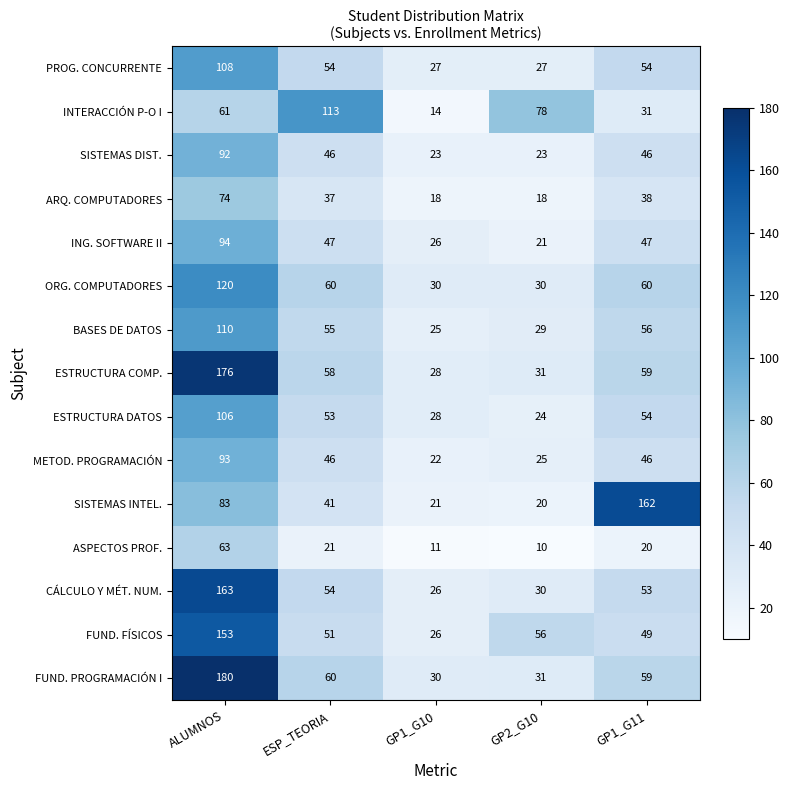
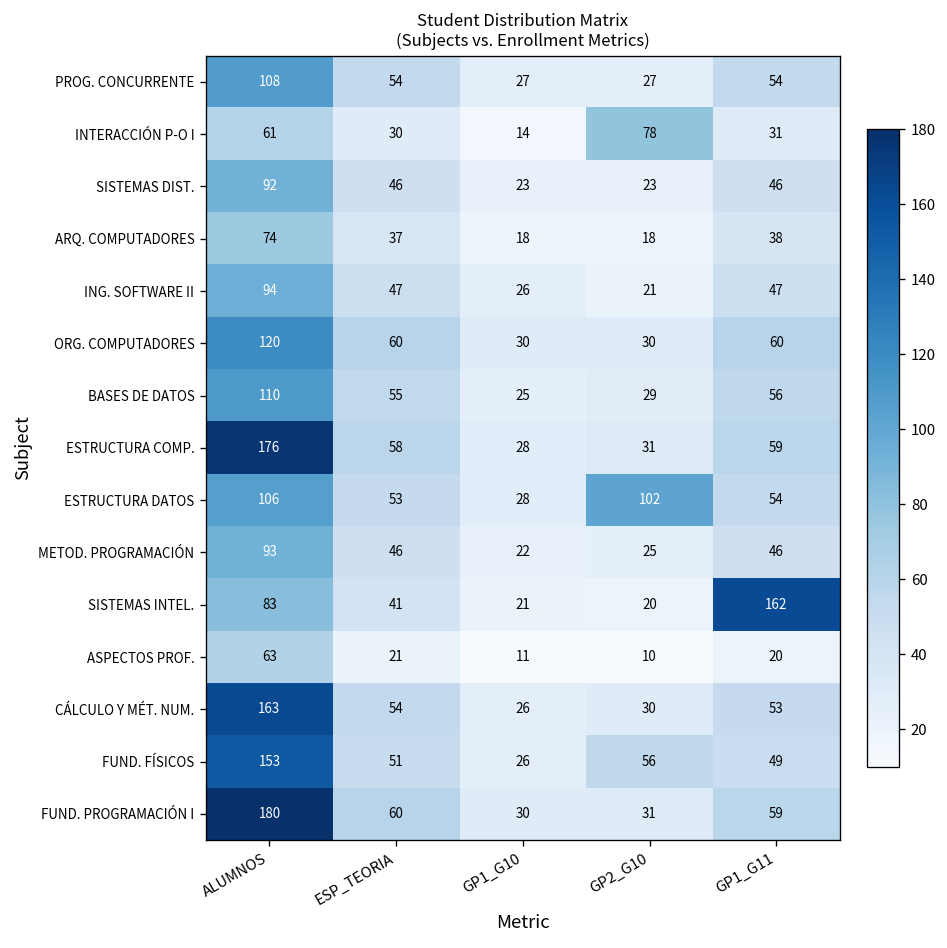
INTERACCIÓN P-O I, ESP_TEORIA: 113 -> 30
ESTRUCTURA DATOS, GP2_G10: 24 -> 102
